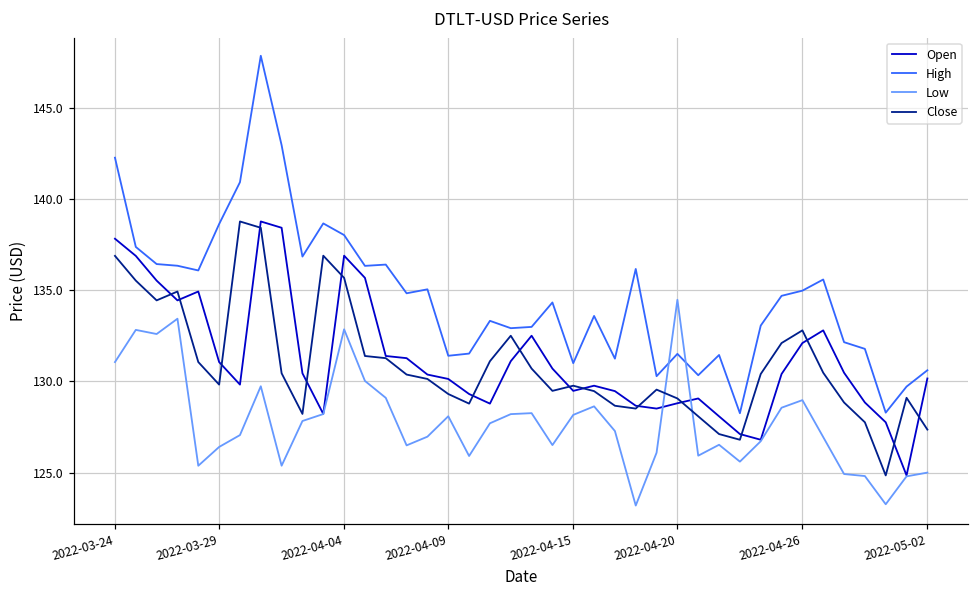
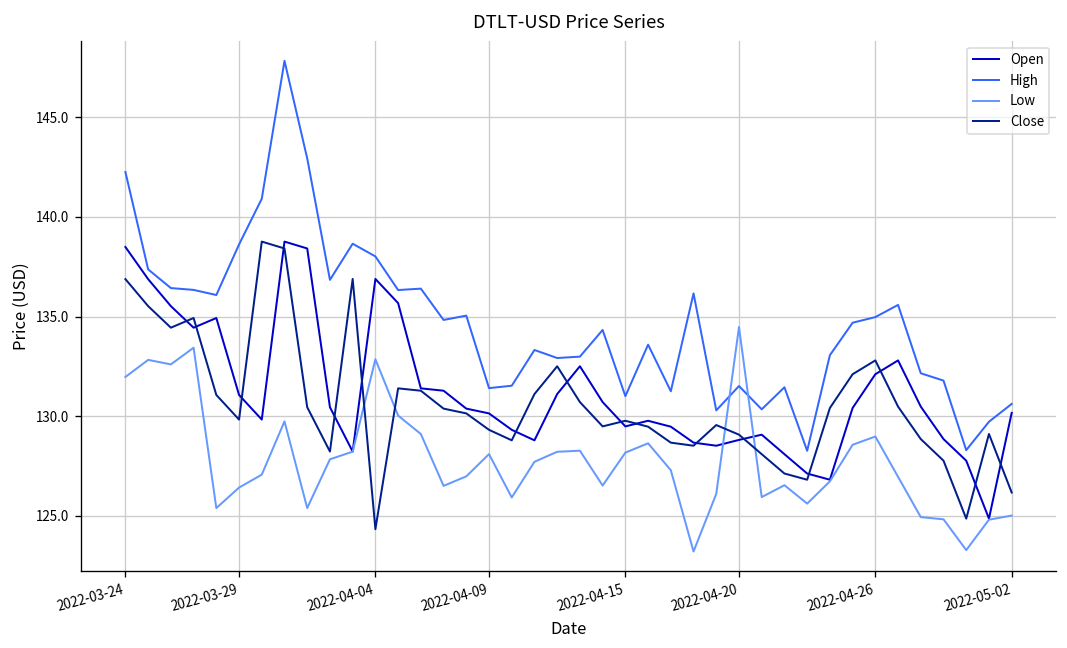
Open, 2022-03-24: 137.8 -> 138.5
Low, 2022-03-24: 131.1 -> 132.0
Close, 2022-04-04: 135.7 -> 124.3
Close, 2022-05-02: 127.4 -> 126.2
